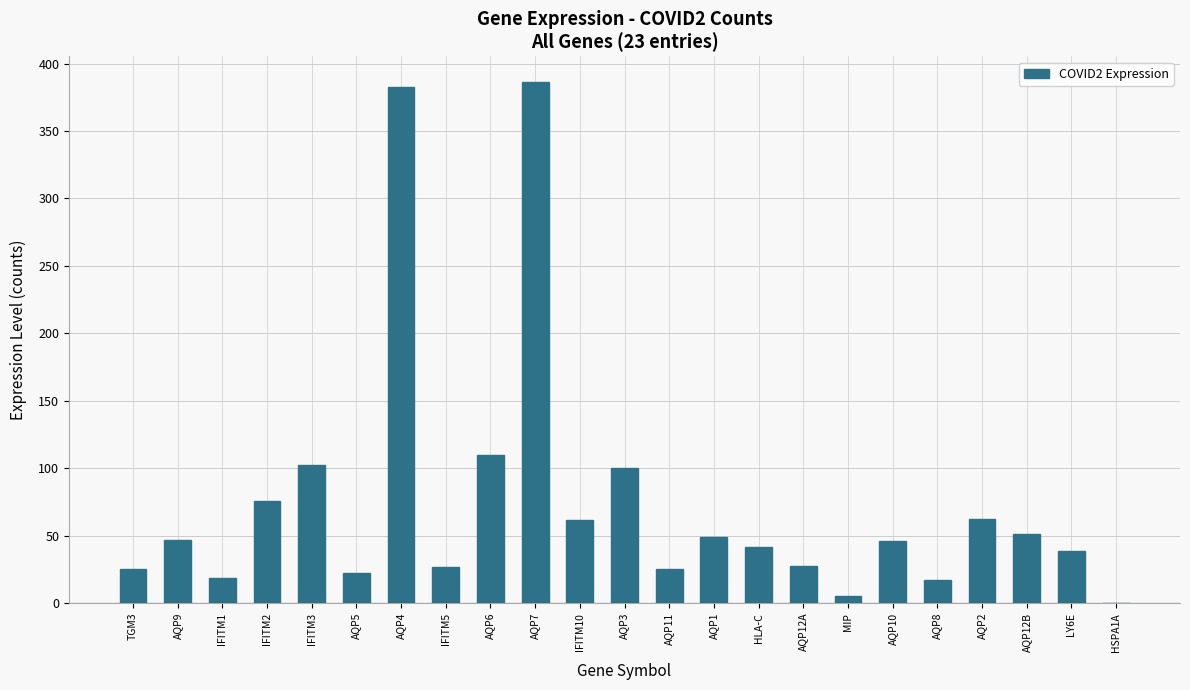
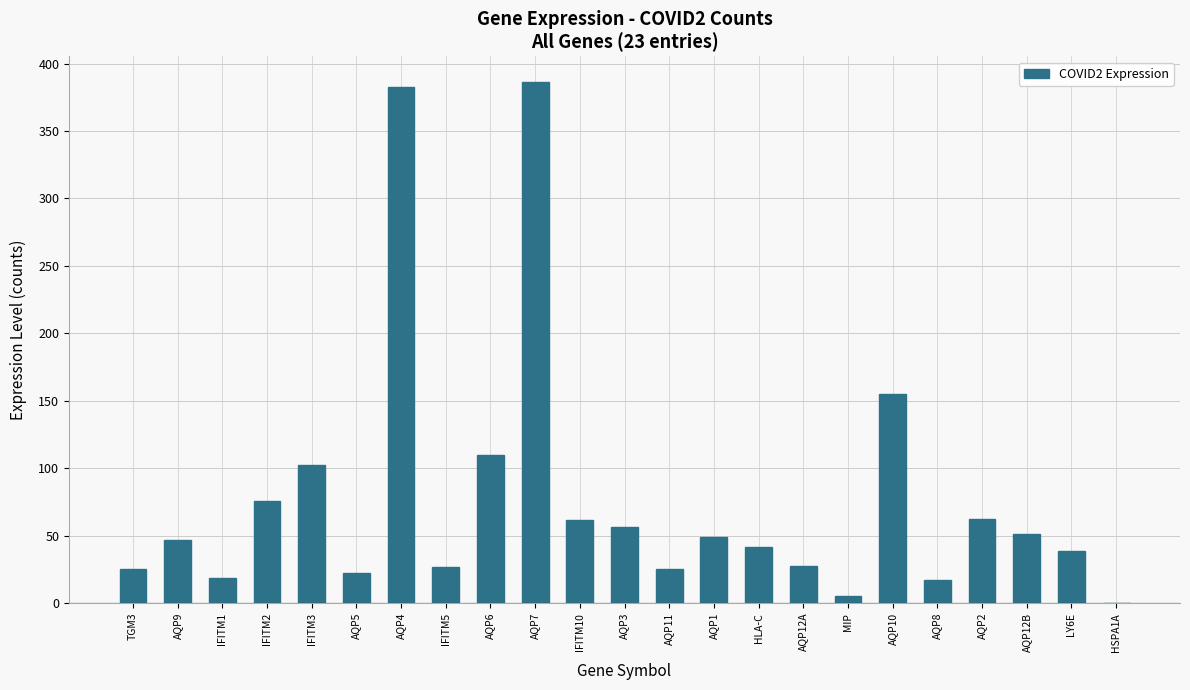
AQP3: 100 -> 56
AQP10: 46 -> 155
